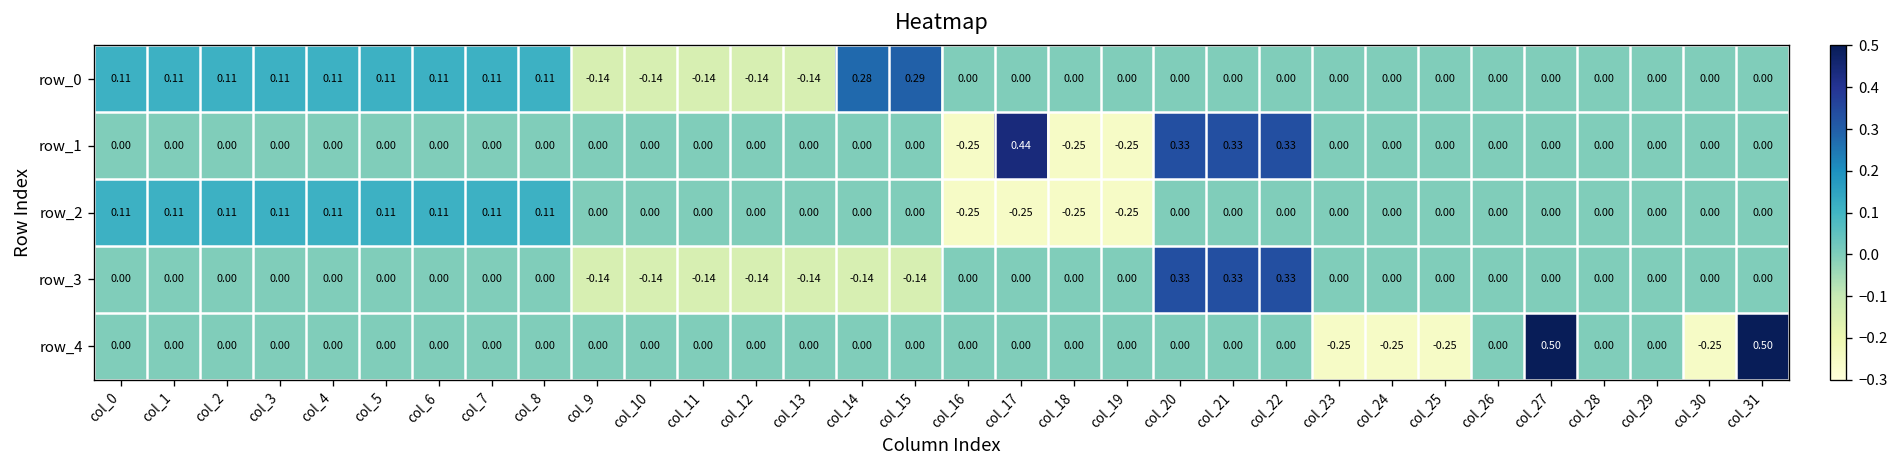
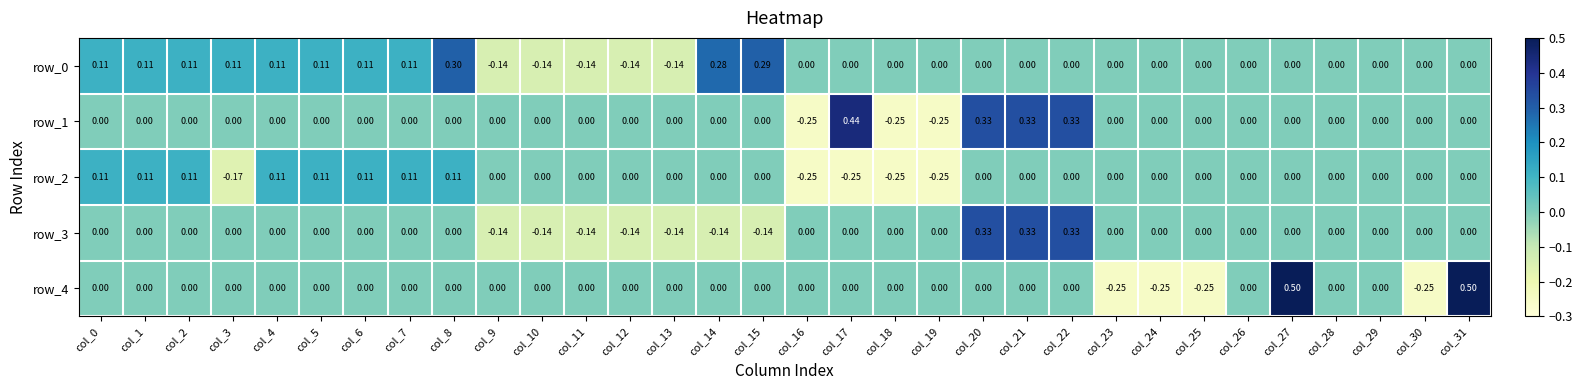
row_0, col_8: 0.11 -> 0.30
row_2, col_3: 0.11 -> -0.17
